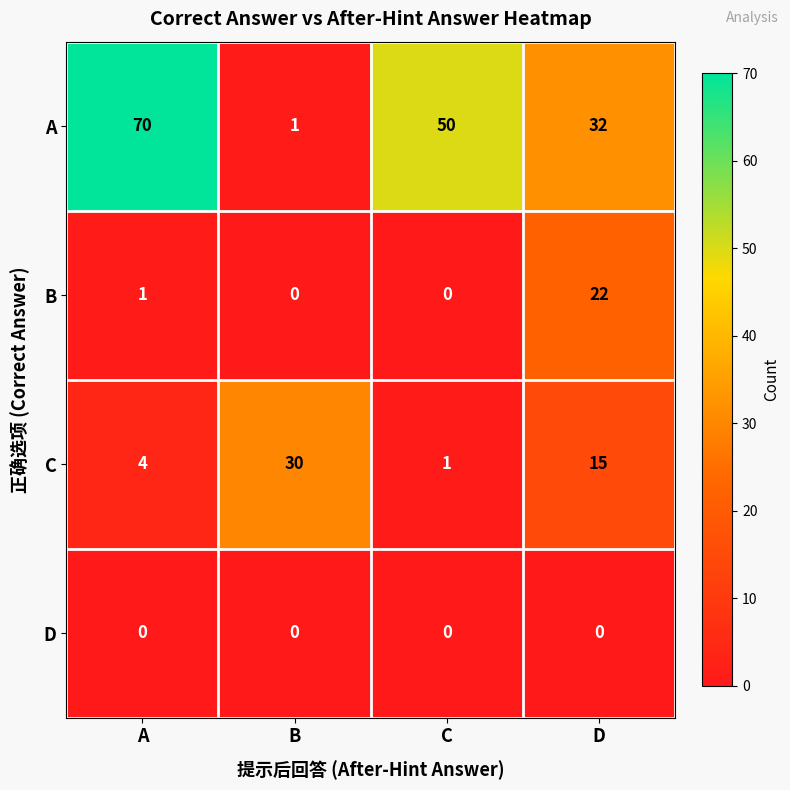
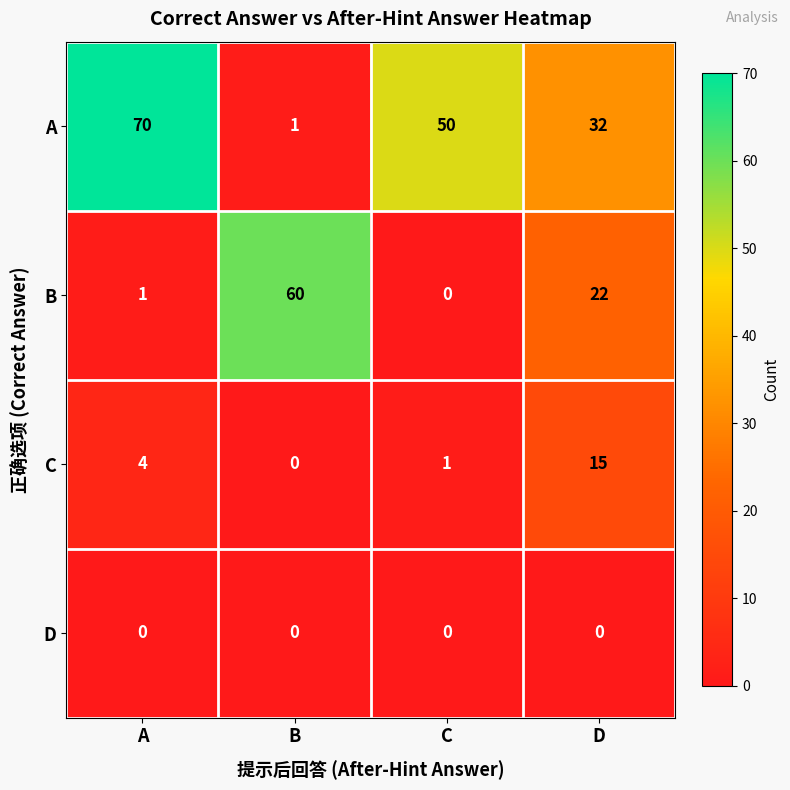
B, B: 0 -> 60
C, B: 30 -> 0
